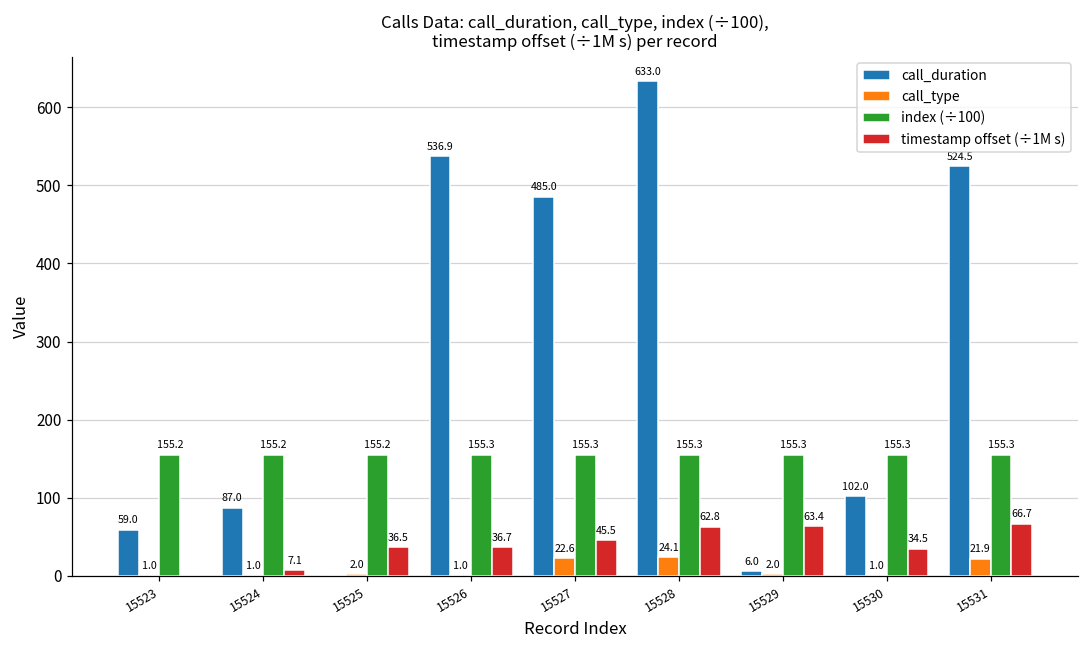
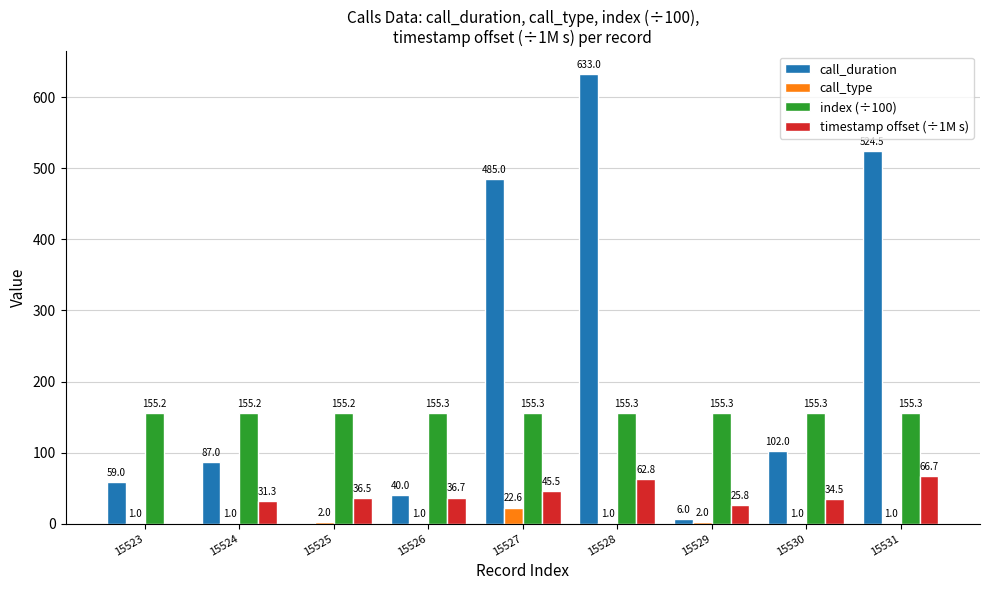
timestamp offset (÷1M s), 15524: 7.1 -> 31.3
call_duration, 15526: 536.9 -> 40.0
call_type, 15528: 24.1 -> 1.0
timestamp offset (÷1M s), 15529: 63.4 -> 25.8
call_type, 15531: 21.9 -> 1.0
